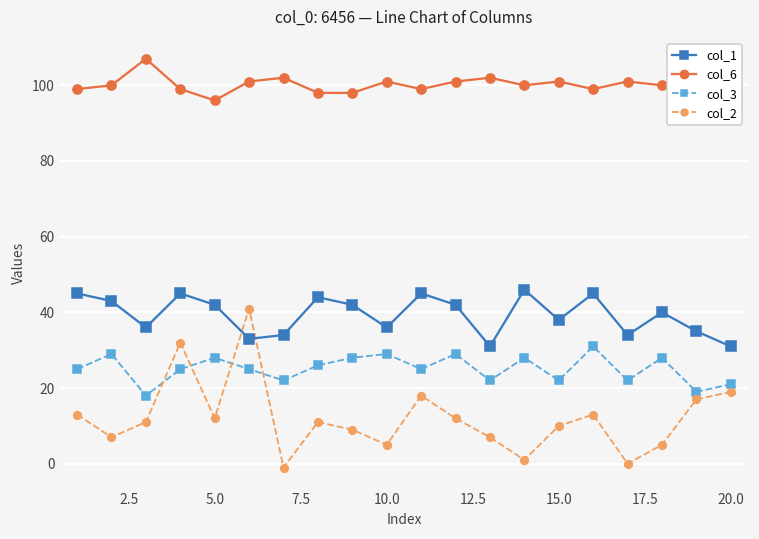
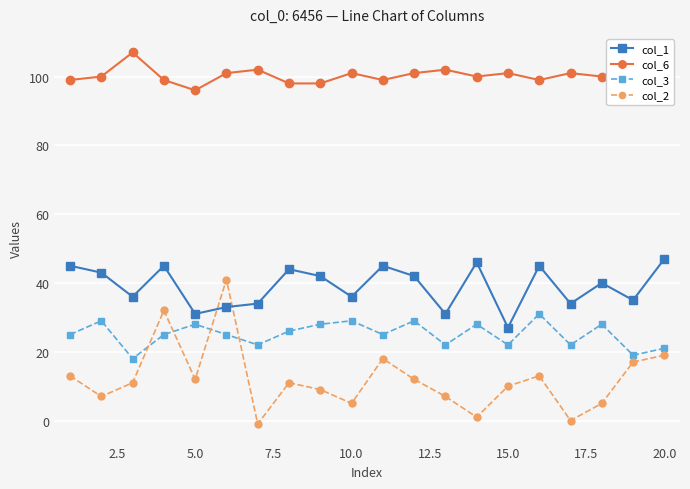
col_1, 5.0: 42 -> 31
col_1, 15.0: 38 -> 27
col_1, 20.0: 31 -> 47
